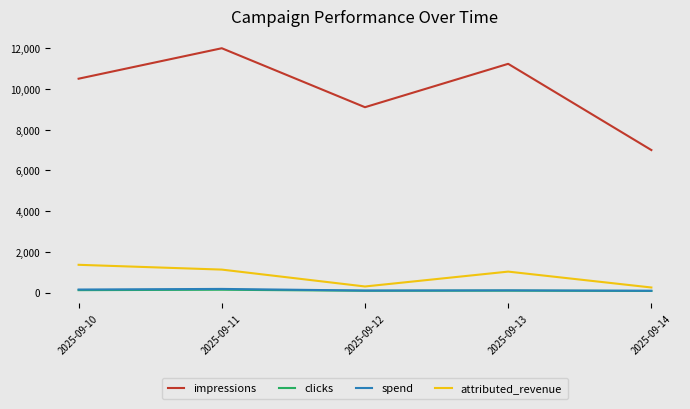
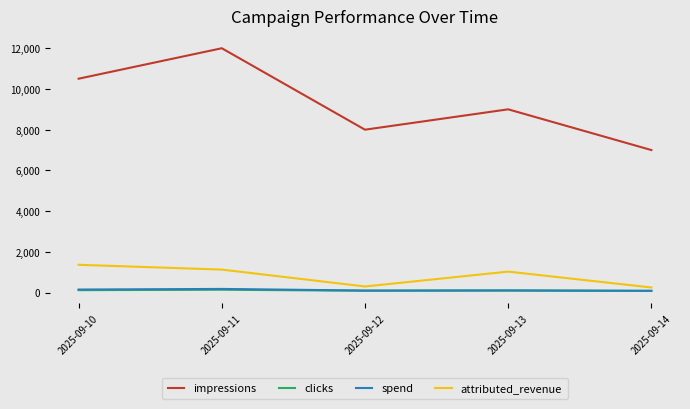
impressions, 2025-09-12: 9,100 -> 8,000
impressions, 2025-09-13: 11,200 -> 9,000
